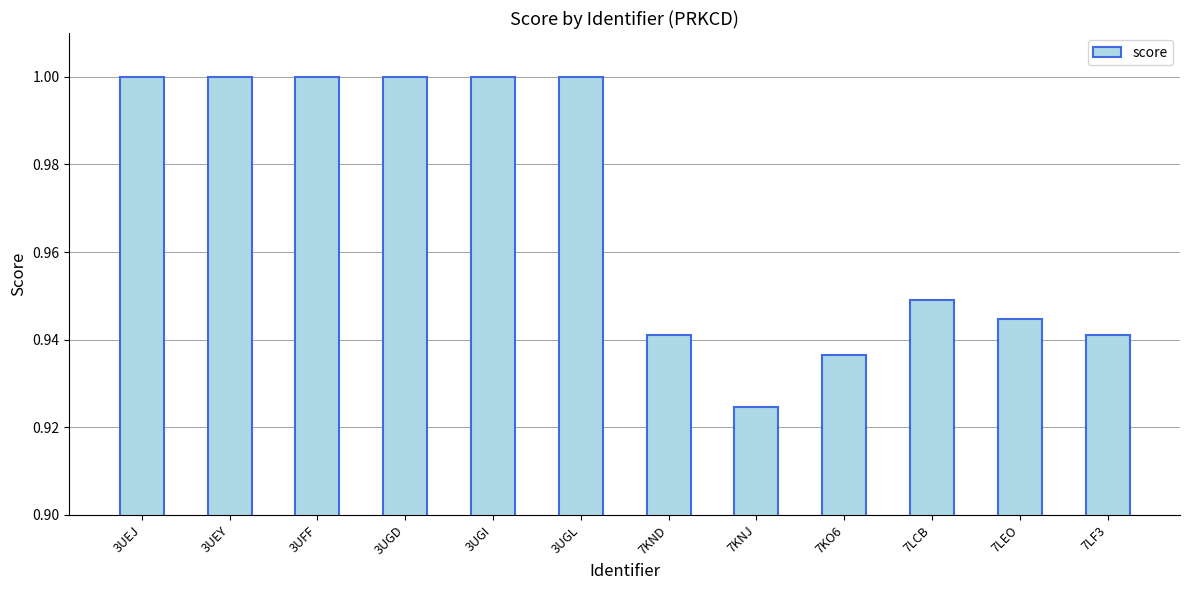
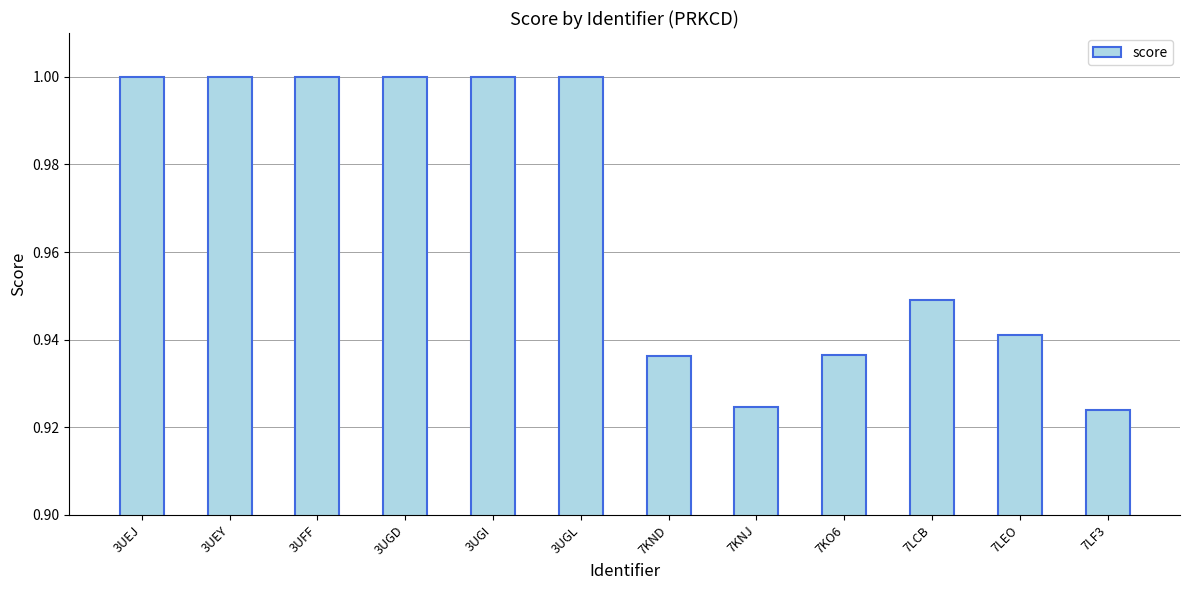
7KND: 0.941 -> 0.936
7LEO: 0.945 -> 0.941
7LF3: 0.941 -> 0.924
